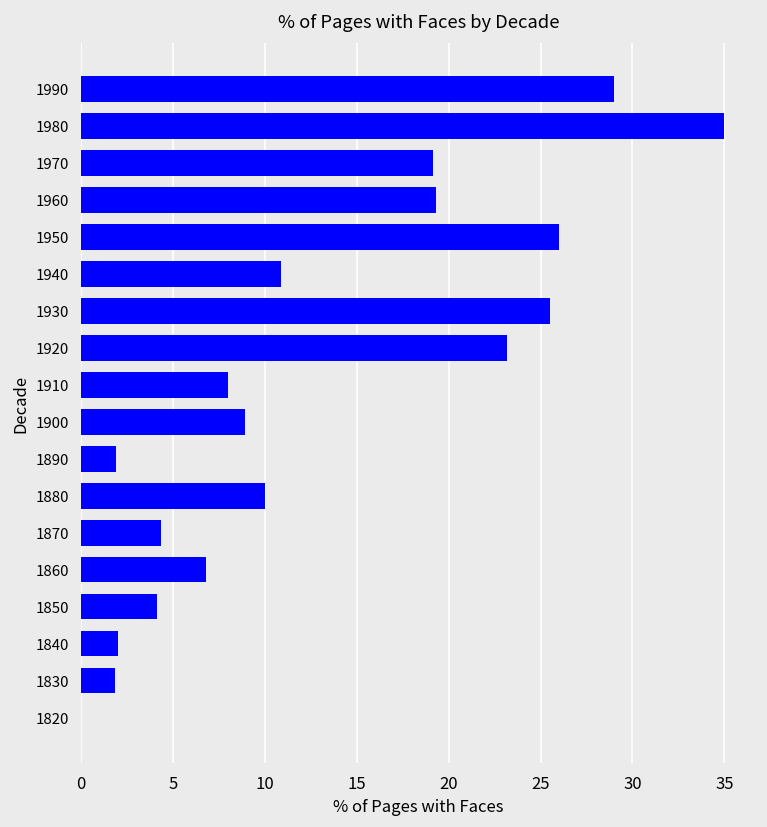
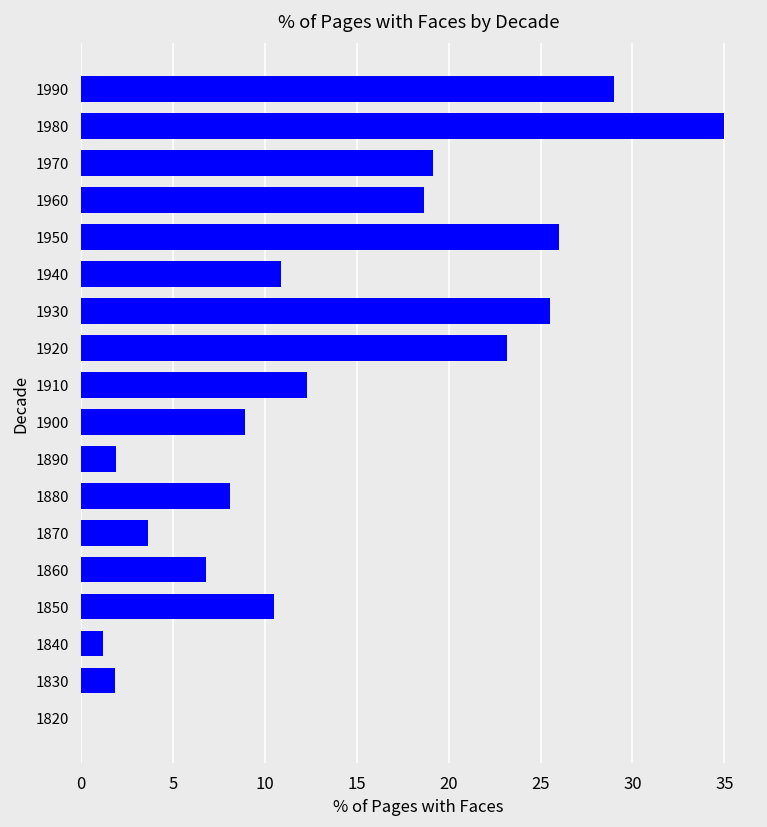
1960: 19.3 -> 18.7
1910: 8.0 -> 12.3
1880: 10.0 -> 8.1
1870: 4.3 -> 3.7
1850: 4.2 -> 10.5
1840: 2.0 -> 1.2
